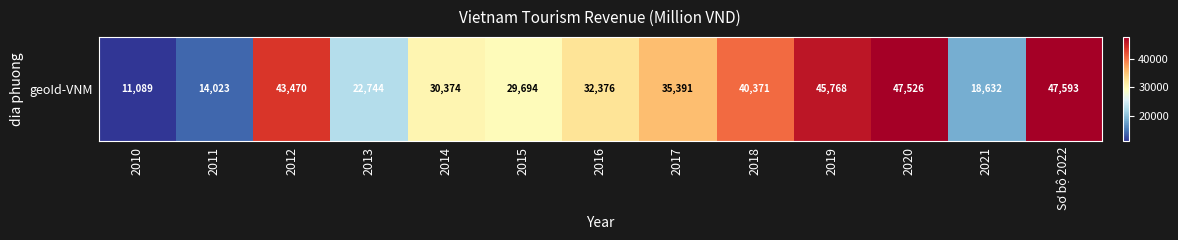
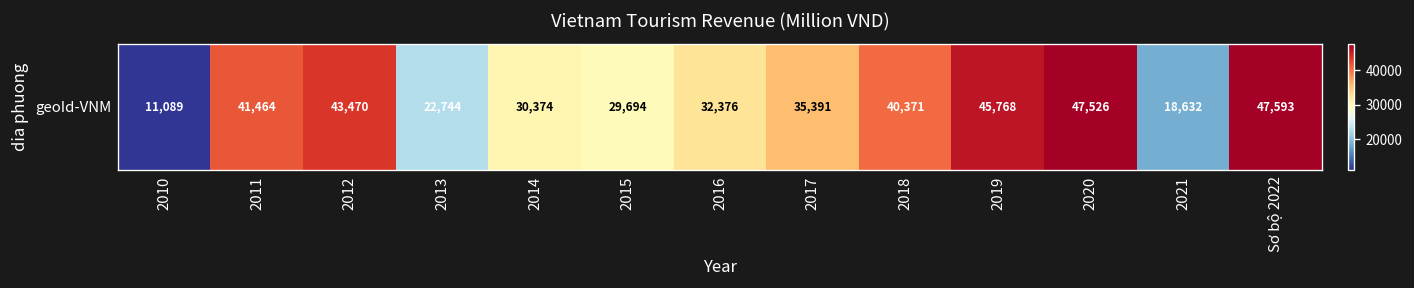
geoId-VNM, 2011: 14,023 -> 41,464
